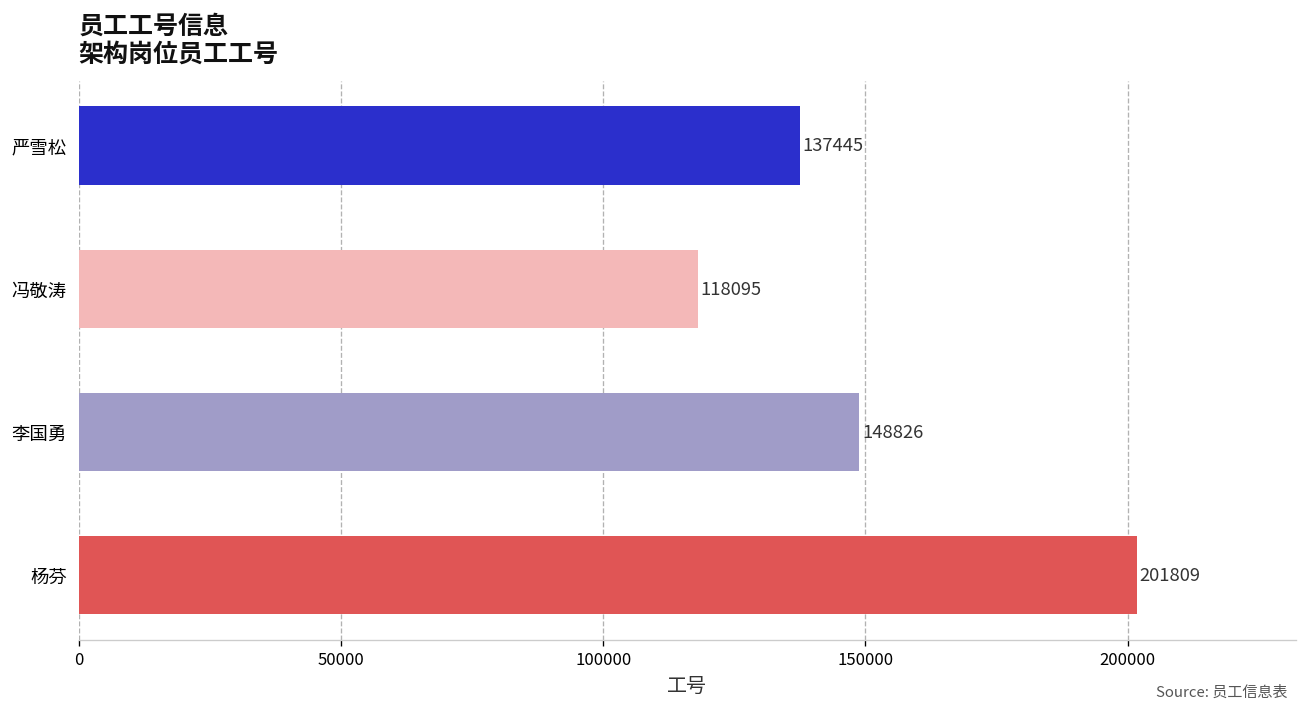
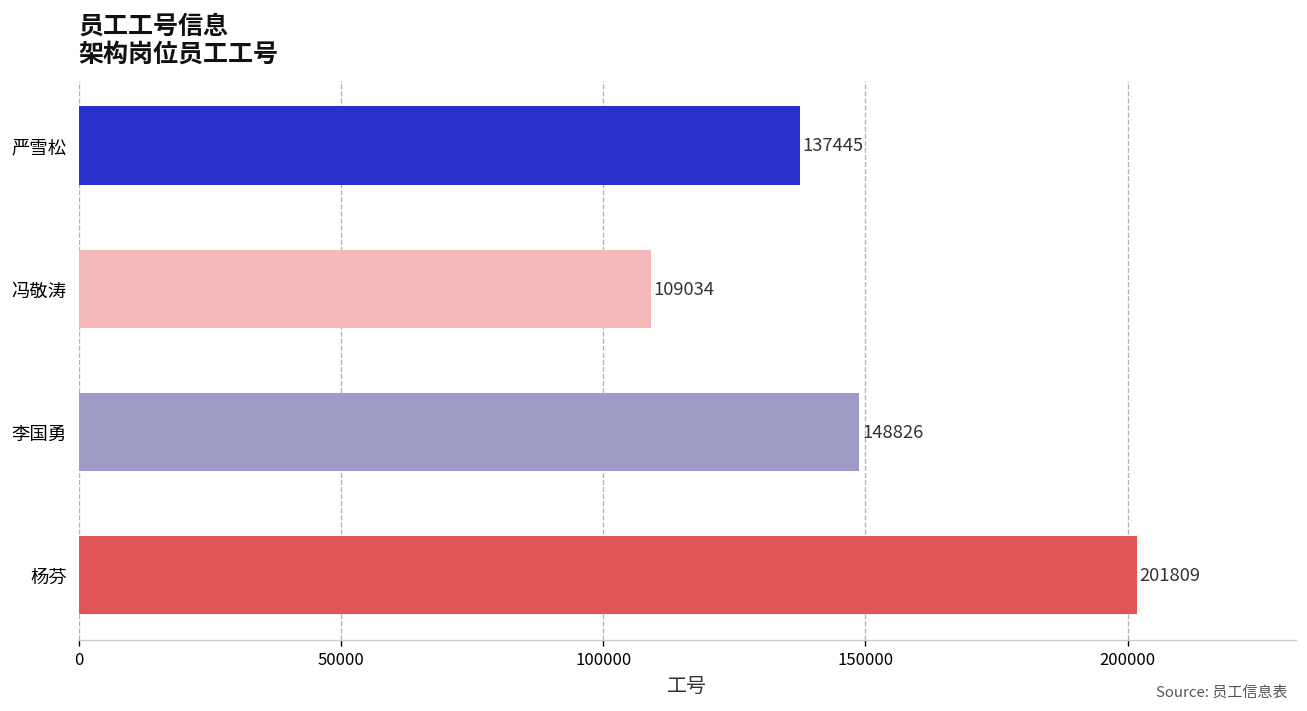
冯敬涛: 118095 -> 109034
